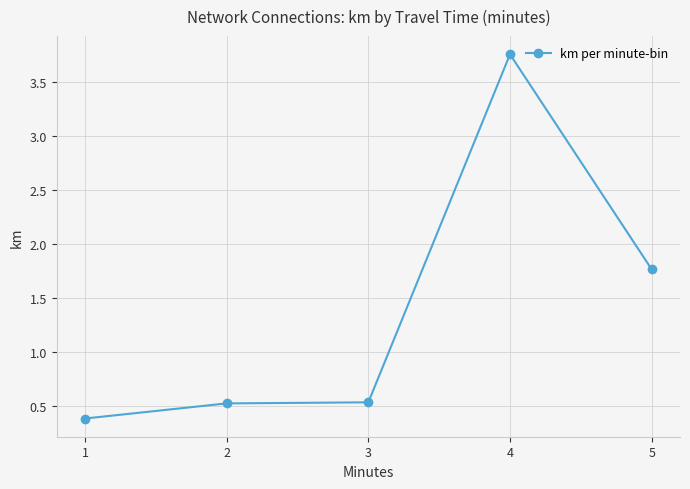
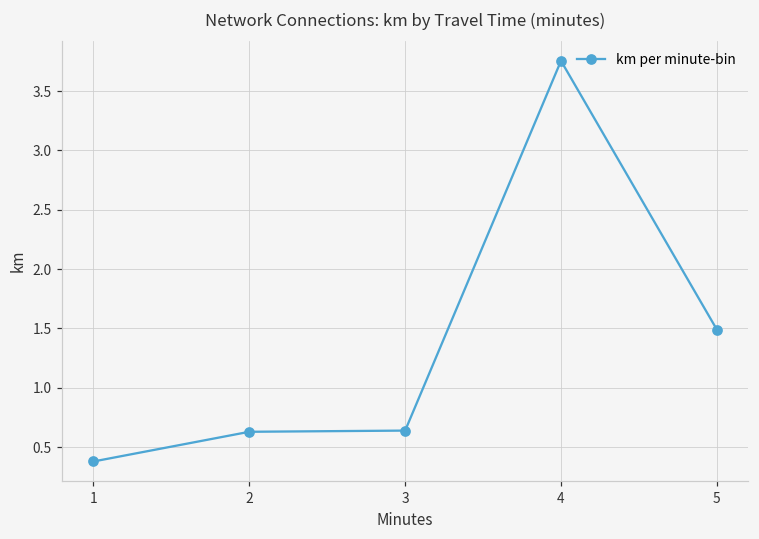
2: 0.52 -> 0.63
3: 0.53 -> 0.64
5: 1.76 -> 1.49
